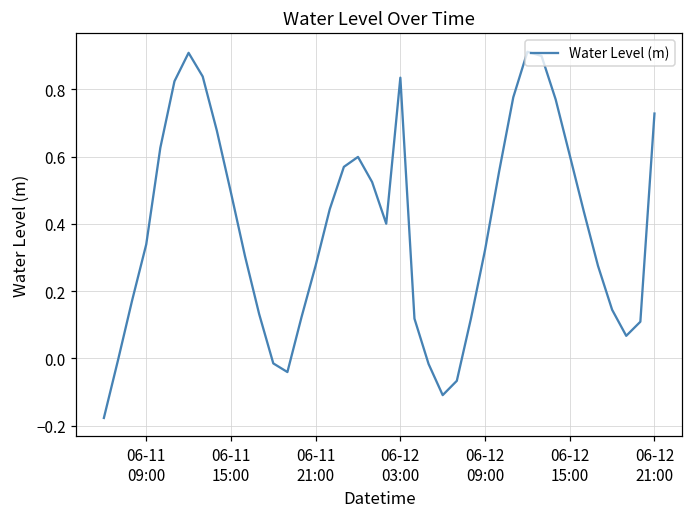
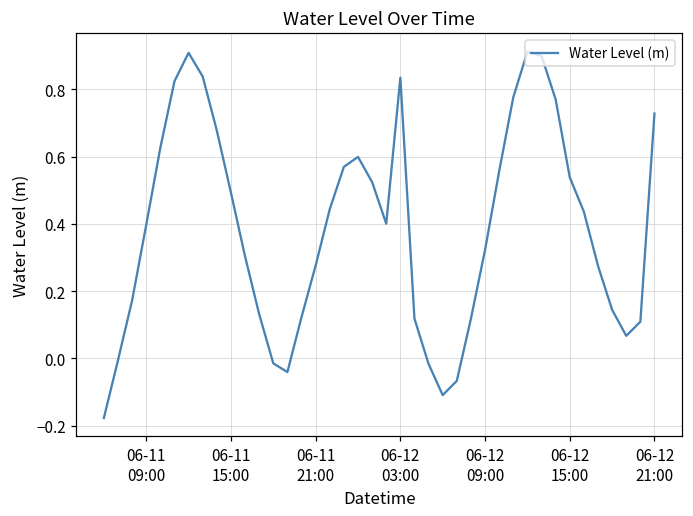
06-11 09:00: 0.34 -> 0.40
06-12 15:00: 0.60 -> 0.54
